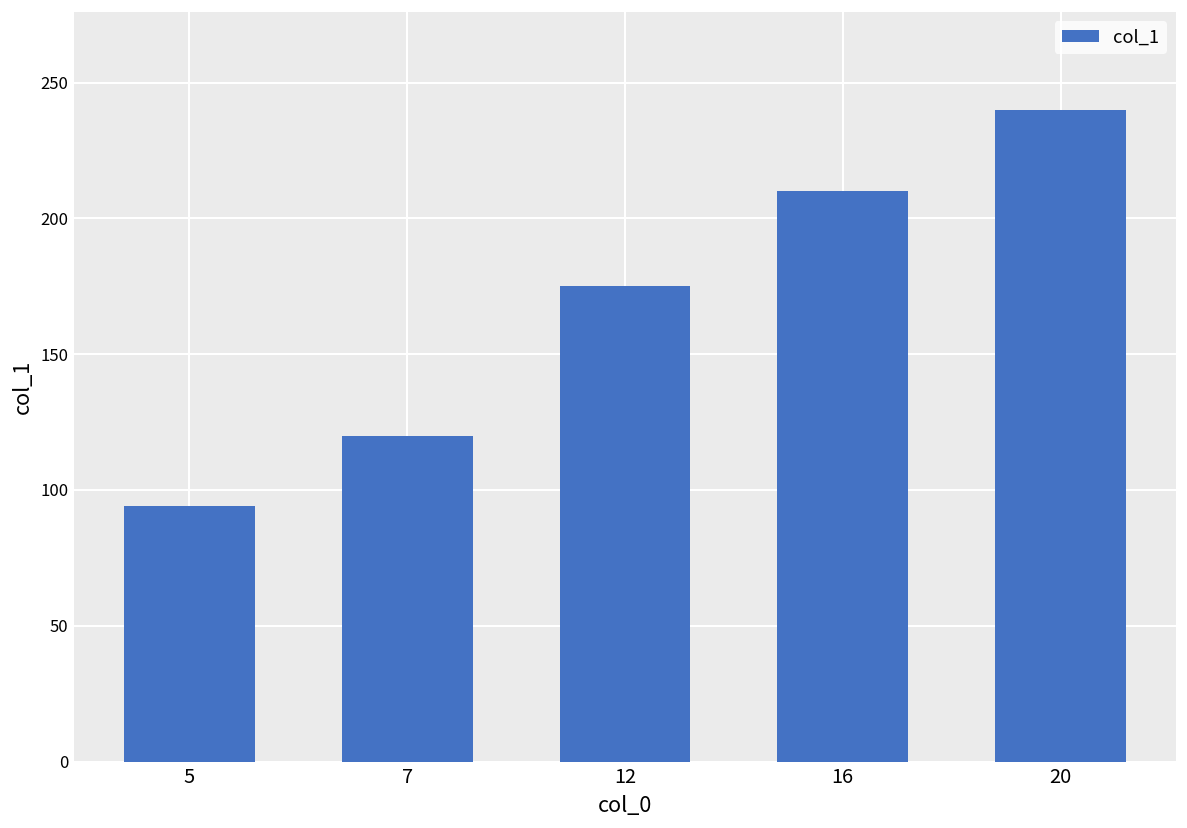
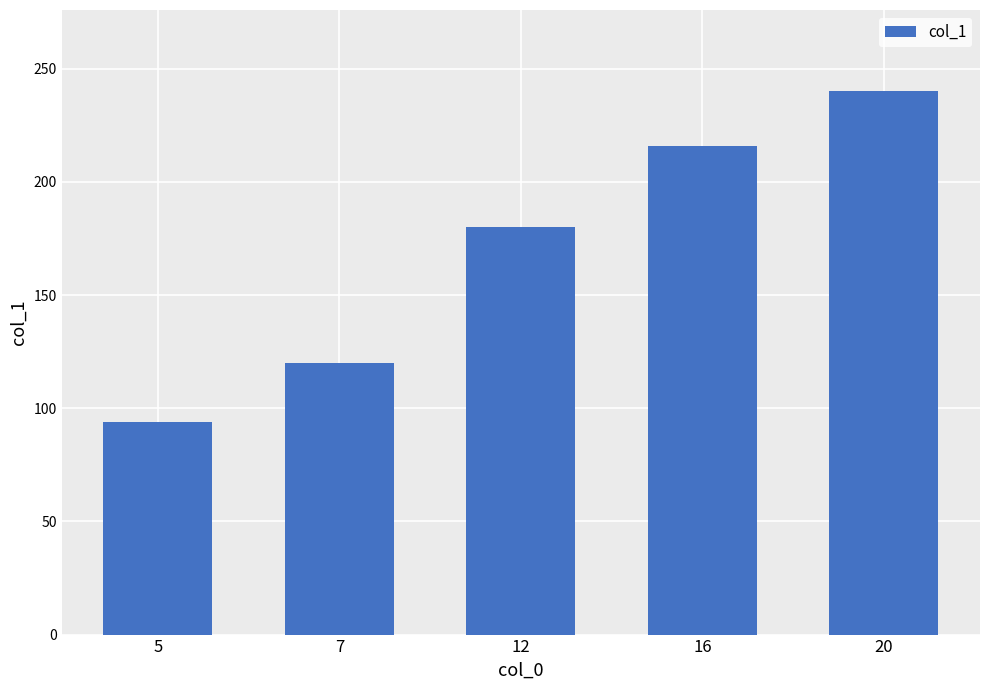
12: 175 -> 180
16: 210 -> 216
